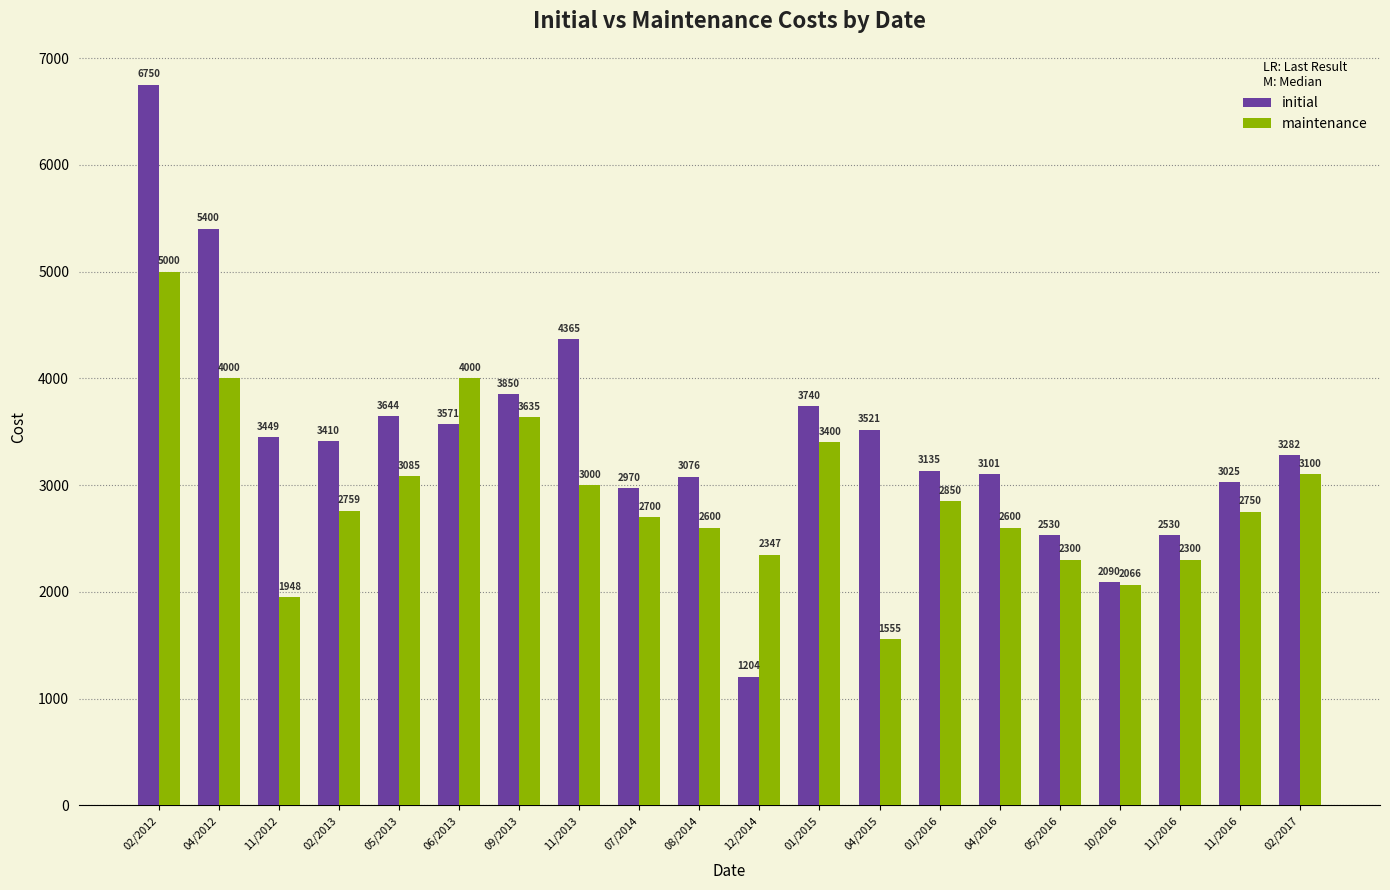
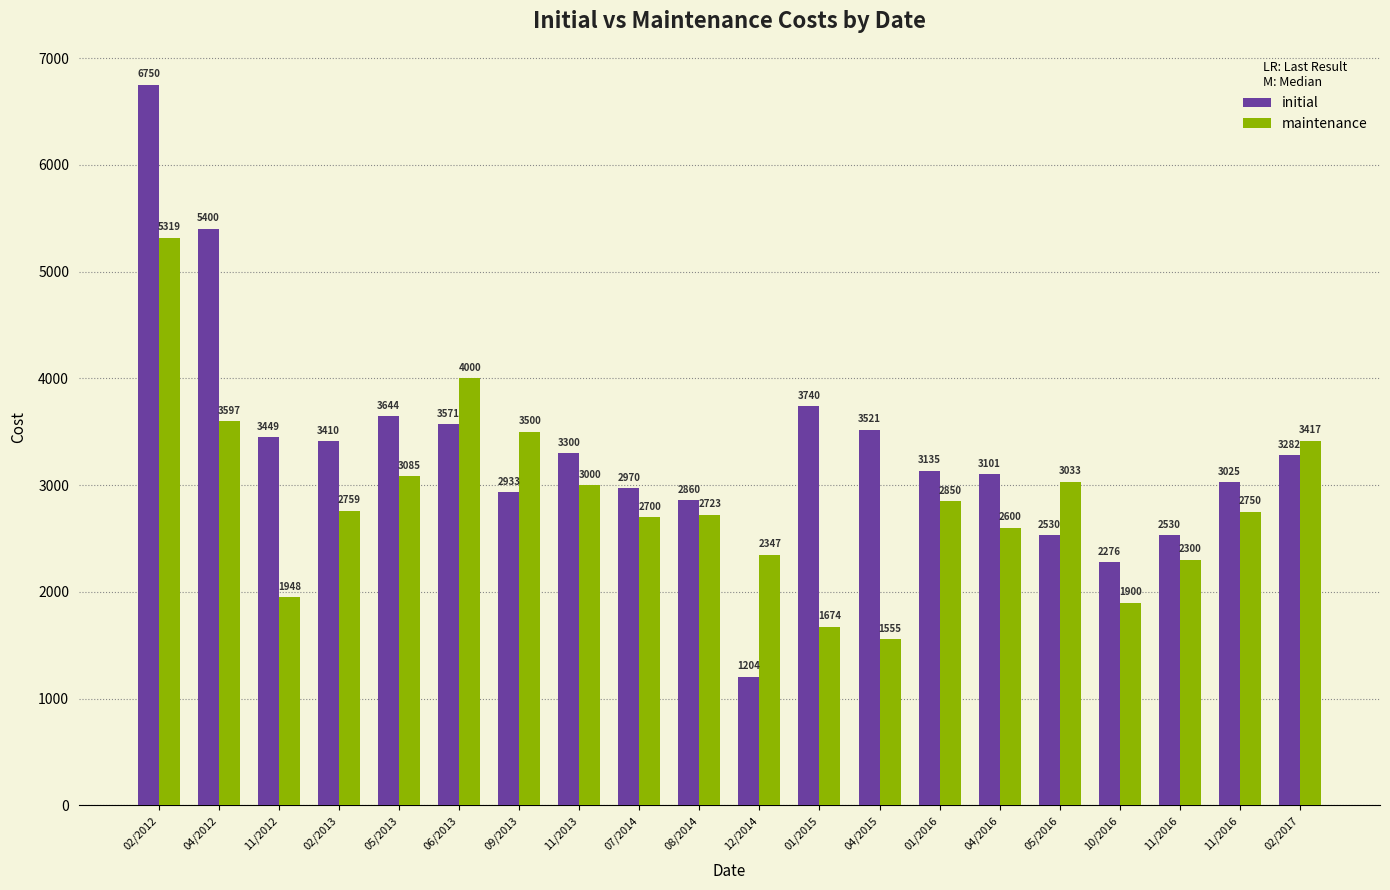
maintenance, 02/2012: 5000 -> 5319
maintenance, 04/2012: 4000 -> 3597
initial, 09/2013: 3850 -> 2933
maintenance, 09/2013: 3635 -> 3500
initial, 11/2013: 4365 -> 3300
initial, 08/2014: 3076 -> 2860
maintenance, 08/2014: 2600 -> 2723
maintenance, 01/2015: 3400 -> 1674
maintenance, 05/2016: 2300 -> 3033
initial, 10/2016: 2090 -> 2276
maintenance, 10/2016: 2066 -> 1900
maintenance, 02/2017: 3100 -> 3417
